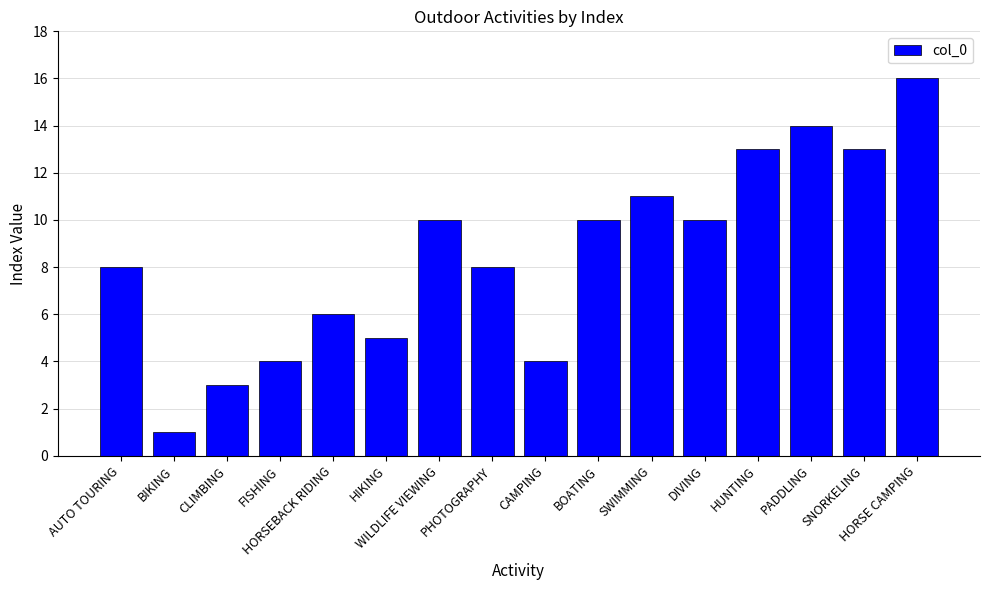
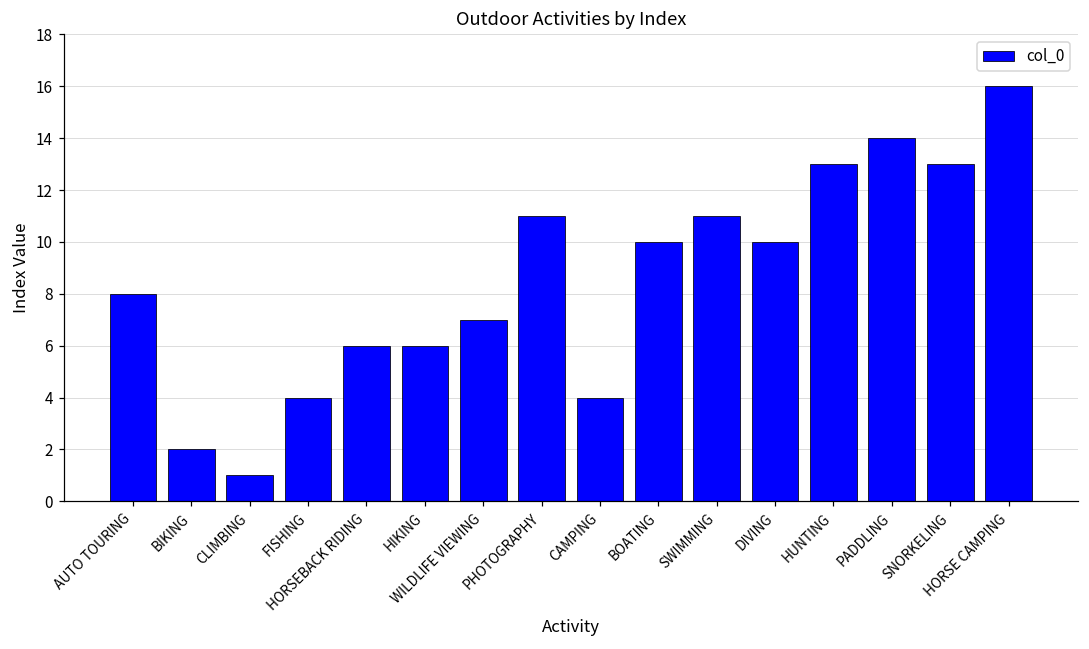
BIKING: 1 -> 2
CLIMBING: 3 -> 1
HIKING: 5 -> 6
WILDLIFE VIEWING: 10 -> 7
PHOTOGRAPHY: 8 -> 11
